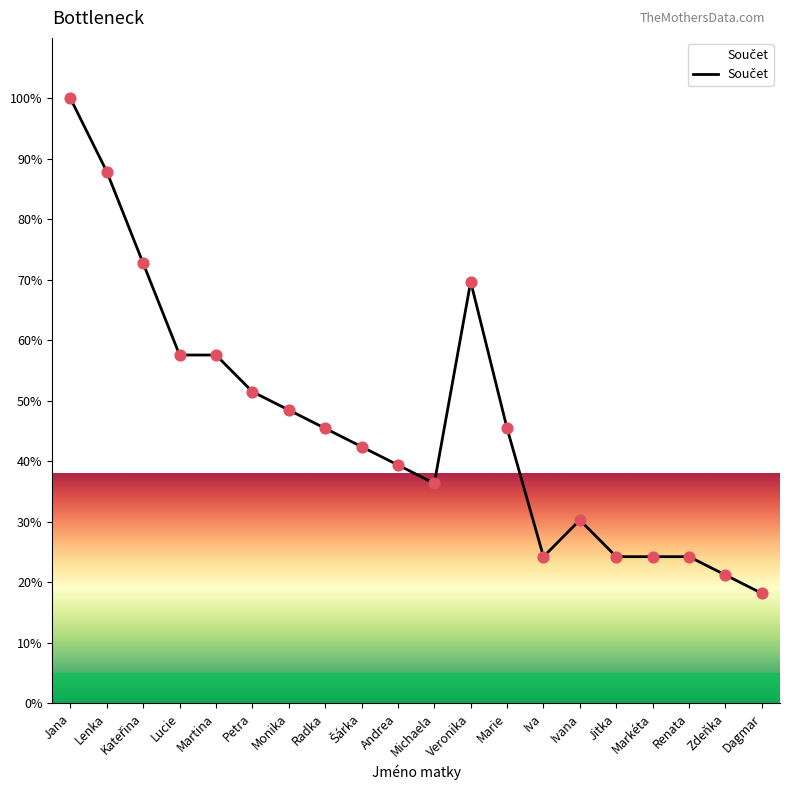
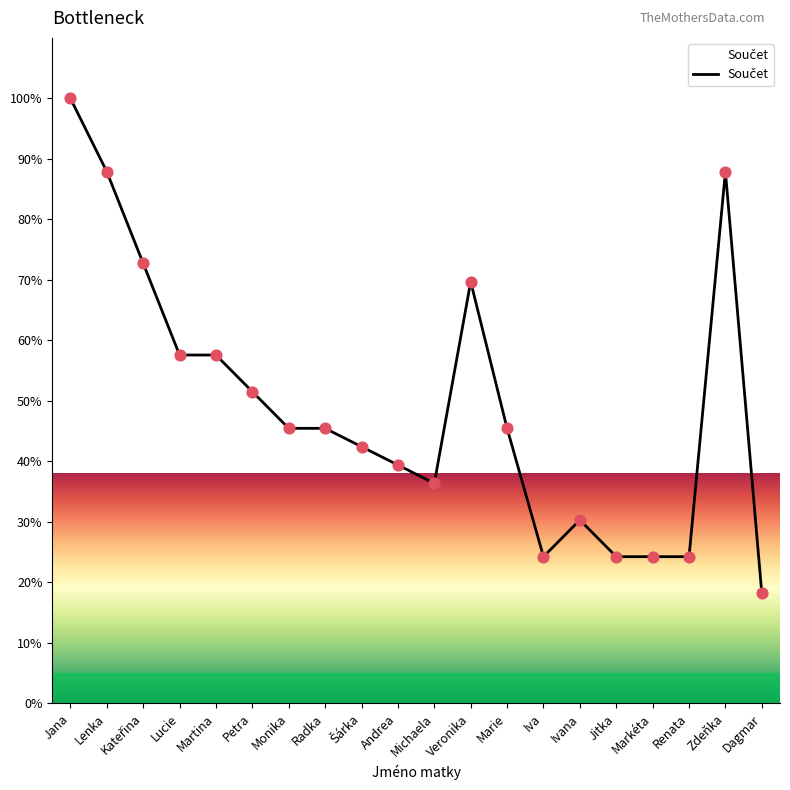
Monika: 48% -> 45%
Zdeňka: 21% -> 88%
